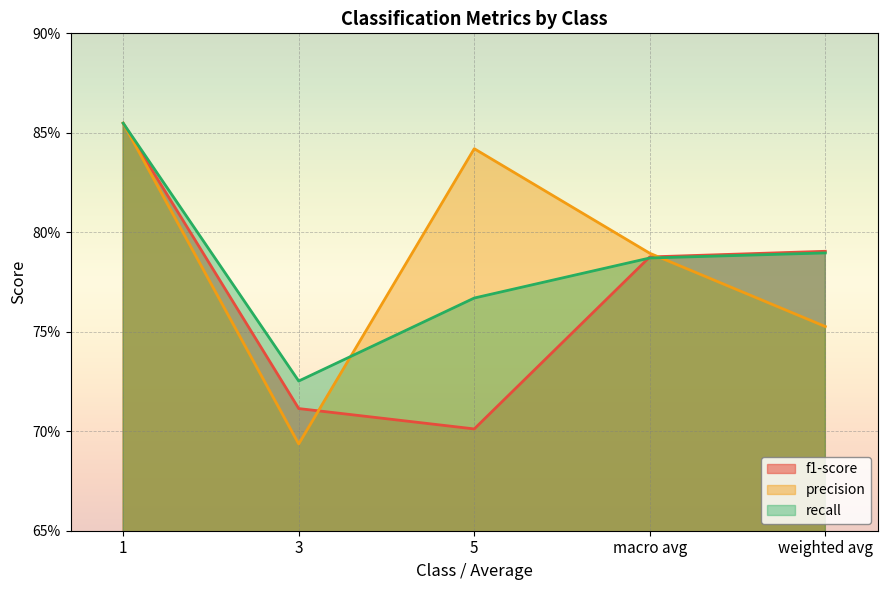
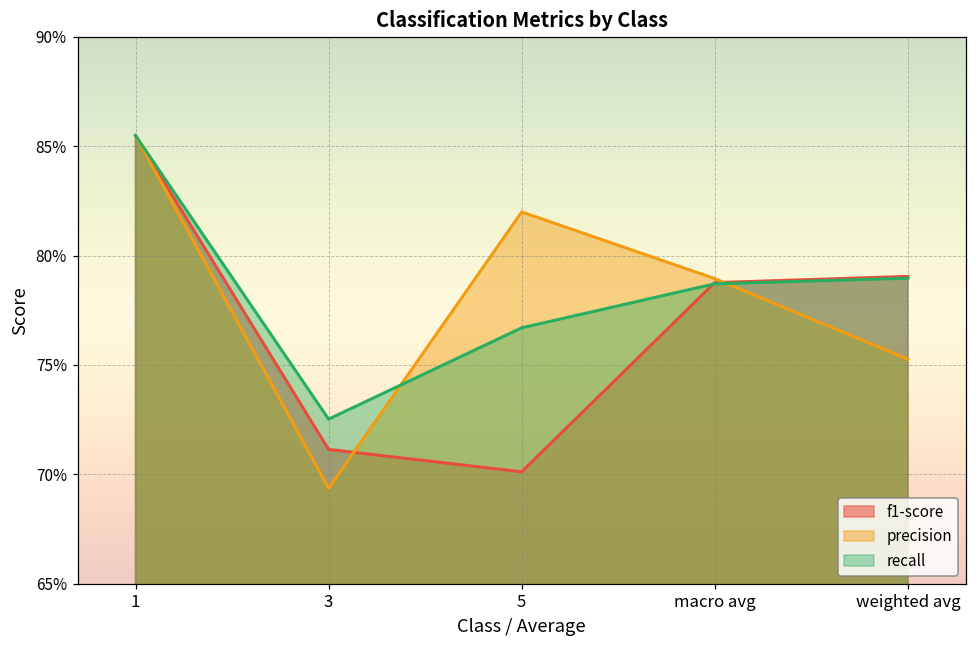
precision, 5: 84.2% -> 82.0%
